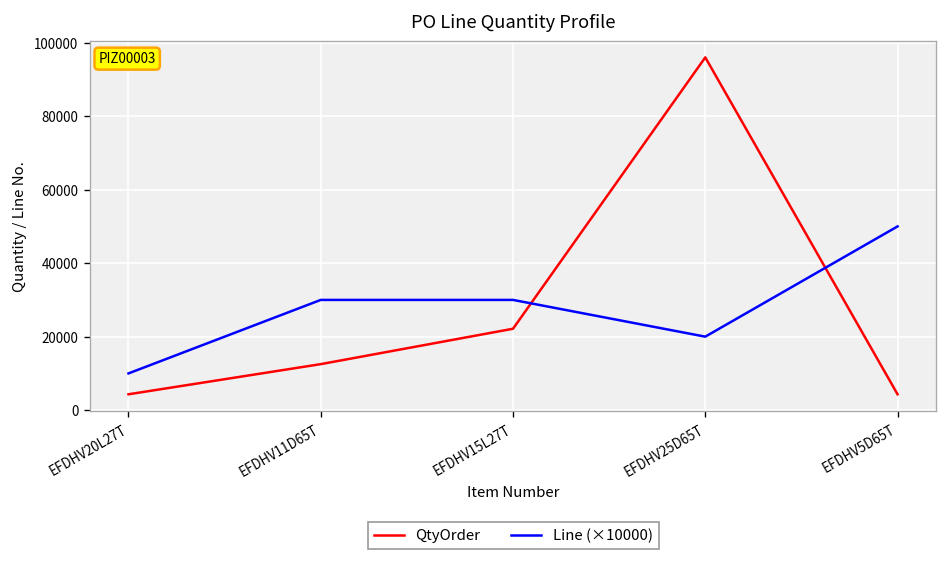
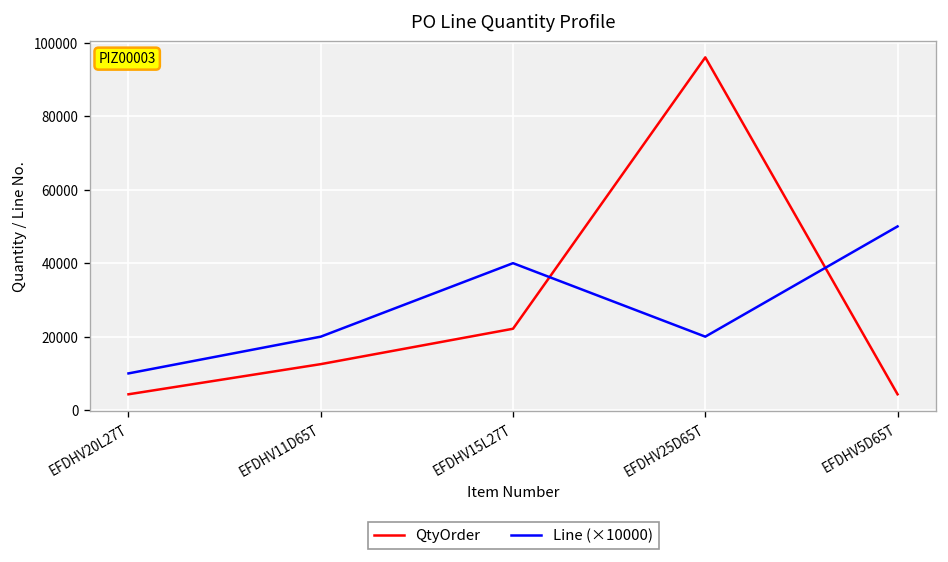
Line (×10000), EFDHV11D65T: 30000 -> 20000
Line (×10000), EFDHV15L27T: 30000 -> 40000
